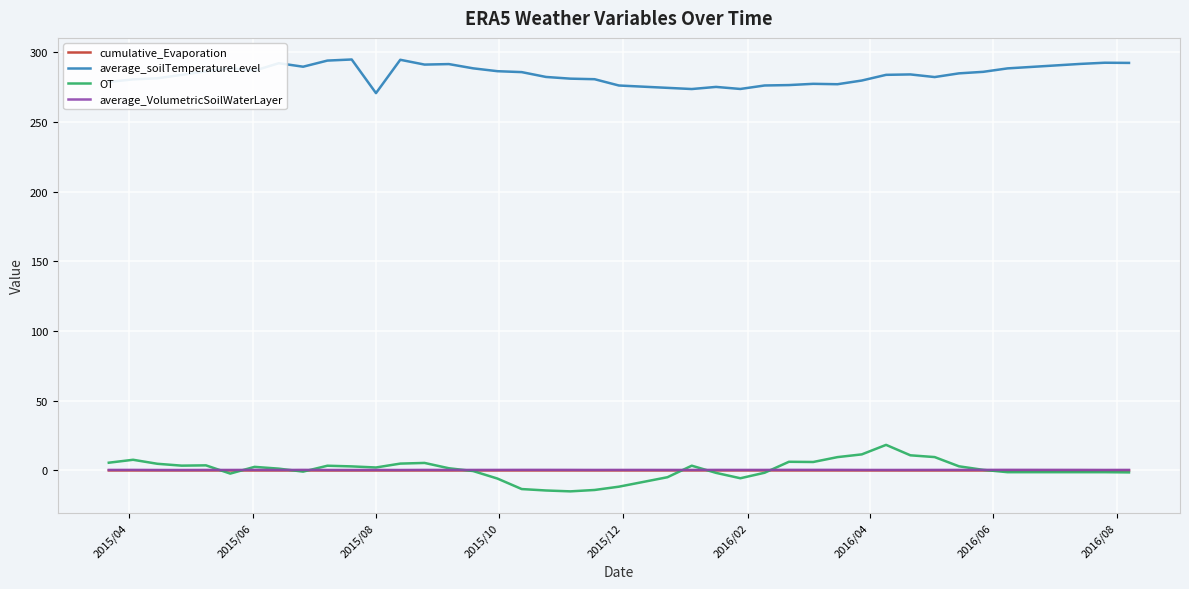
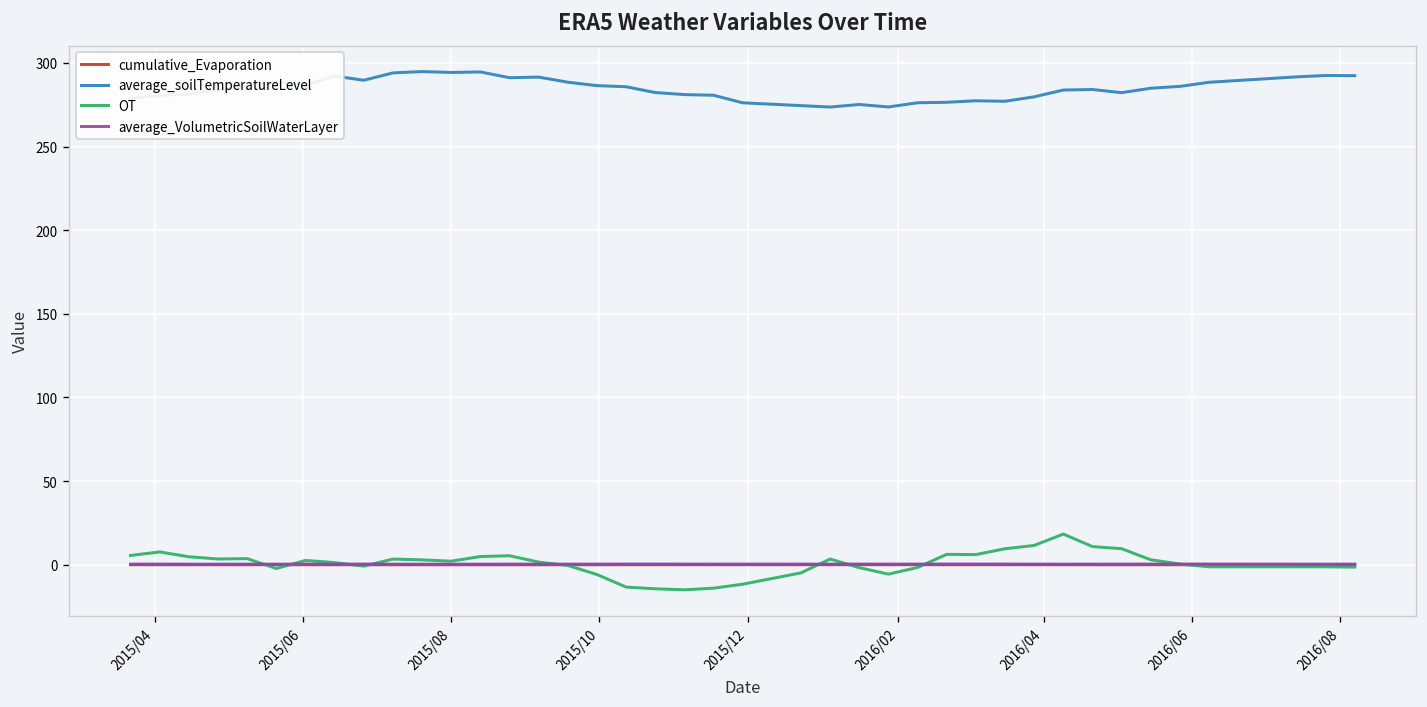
average_soilTemperatureLevel, 2015/08: 271 -> 294
